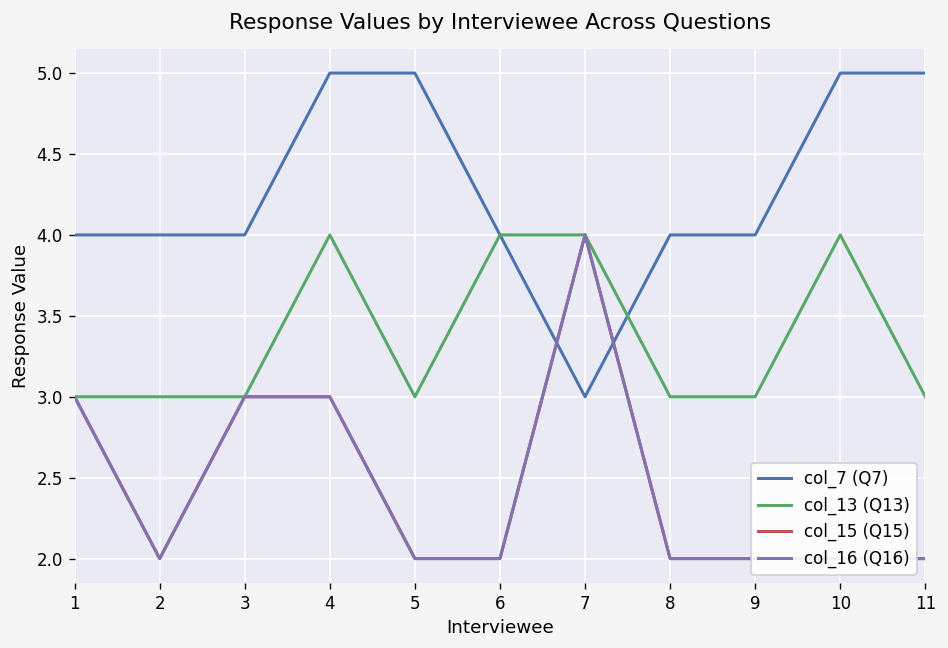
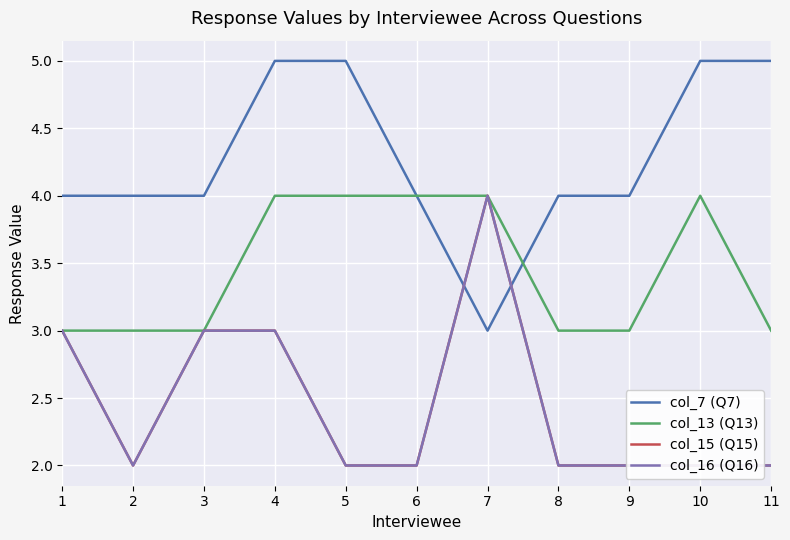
col_13 (Q13), 5: 3 -> 4
